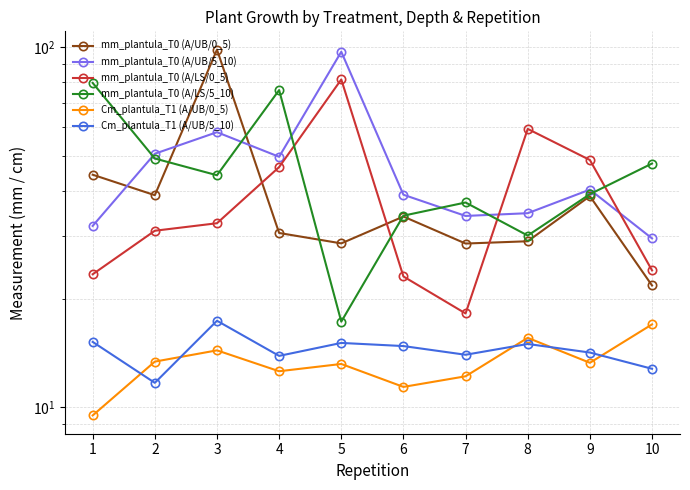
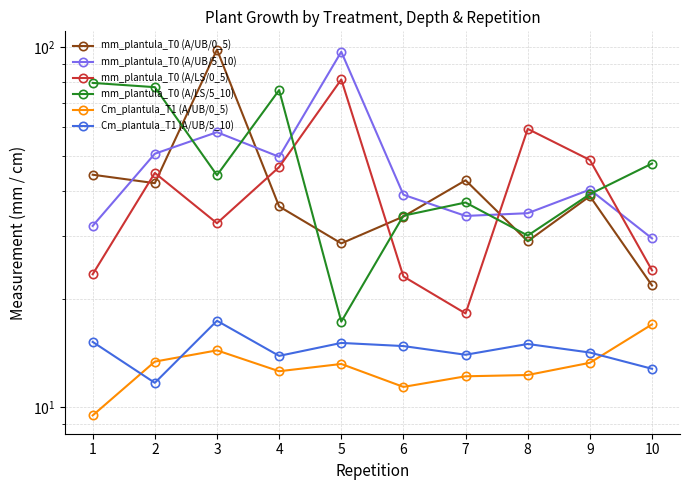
mm_plantula_T0 (A/UB/0_5), 2: 39 -> 42
mm_plantula_T0 (A/LS/0_5), 2: 31 -> 45
mm_plantula_T0 (A/LS/5_10), 2: 49 -> 77
mm_plantula_T0 (A/UB/0_5), 4: 30 -> 36
mm_plantula_T0 (A/UB/0_5), 7: 29 -> 43
Cm_plantula_T1 (A/UB/0_5), 8: 15.6 -> 12.3
